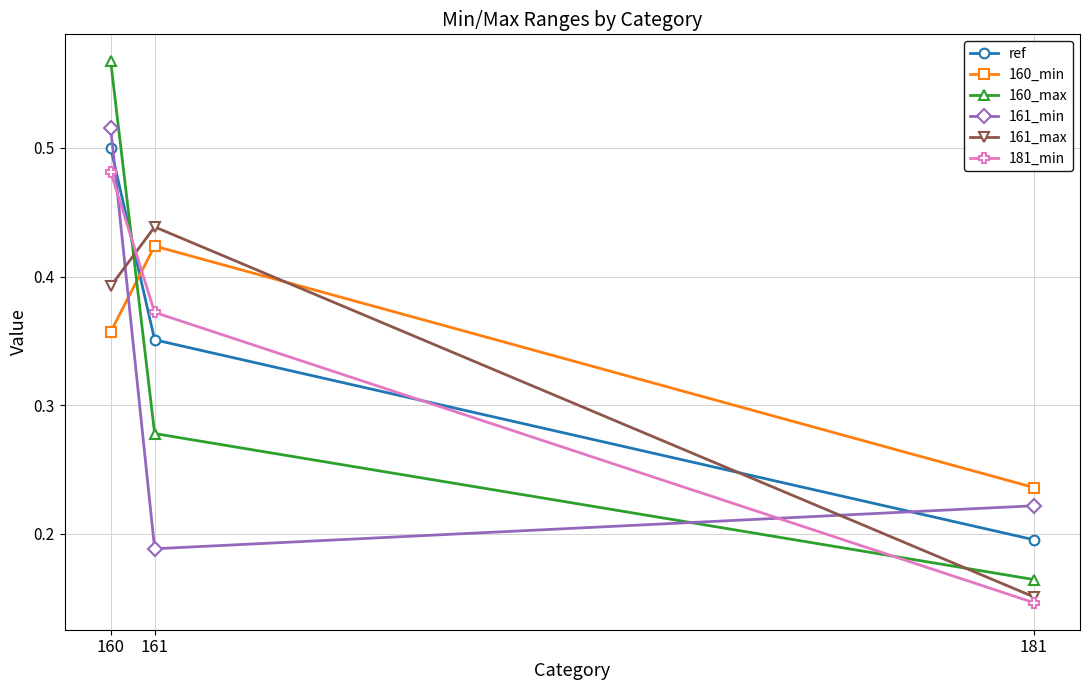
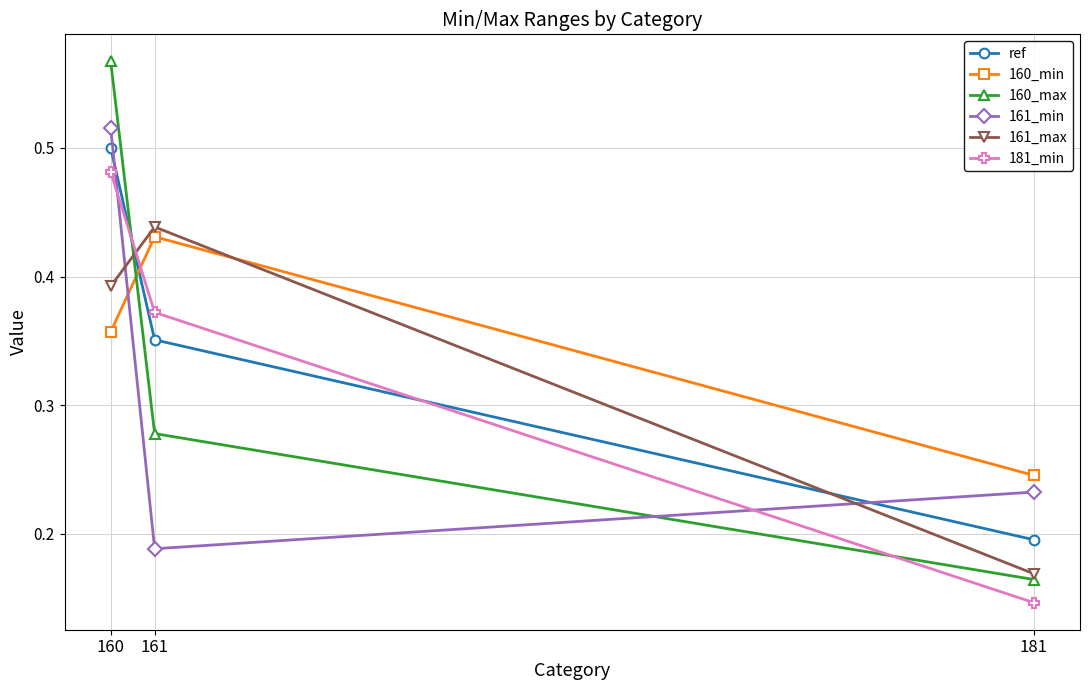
160_min, 161: 0.424 -> 0.431
160_min, 181: 0.236 -> 0.245
161_min, 181: 0.222 -> 0.233
161_max, 181: 0.151 -> 0.169
